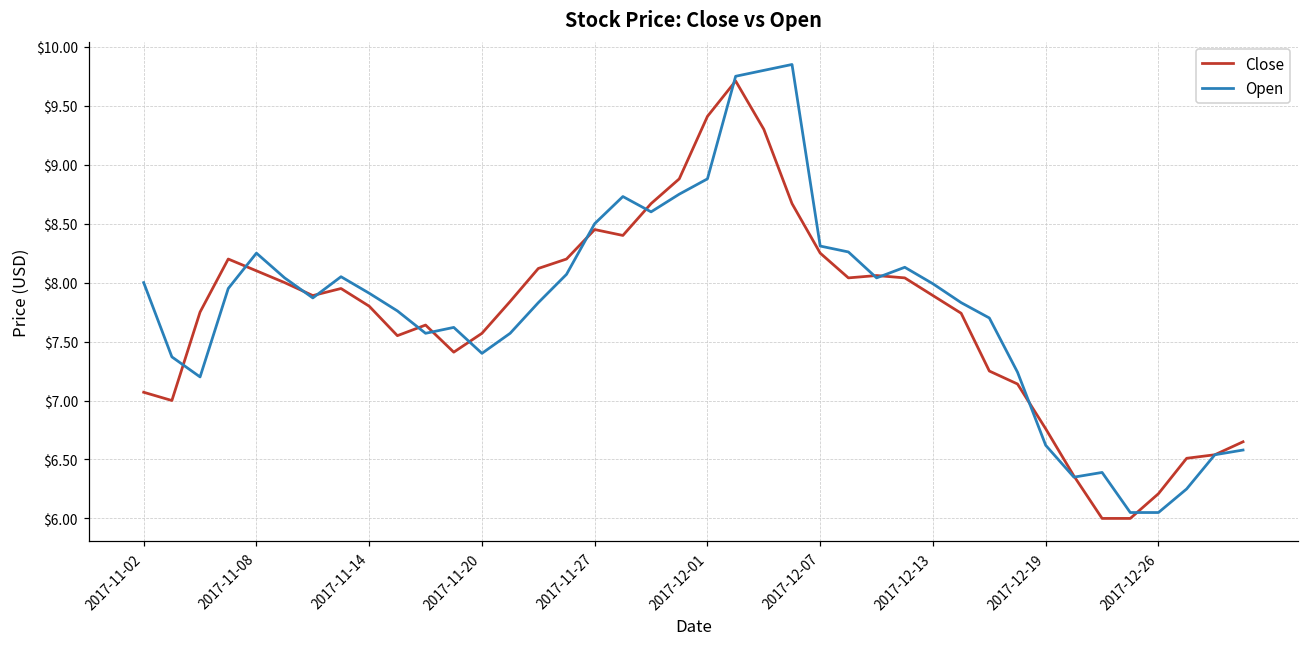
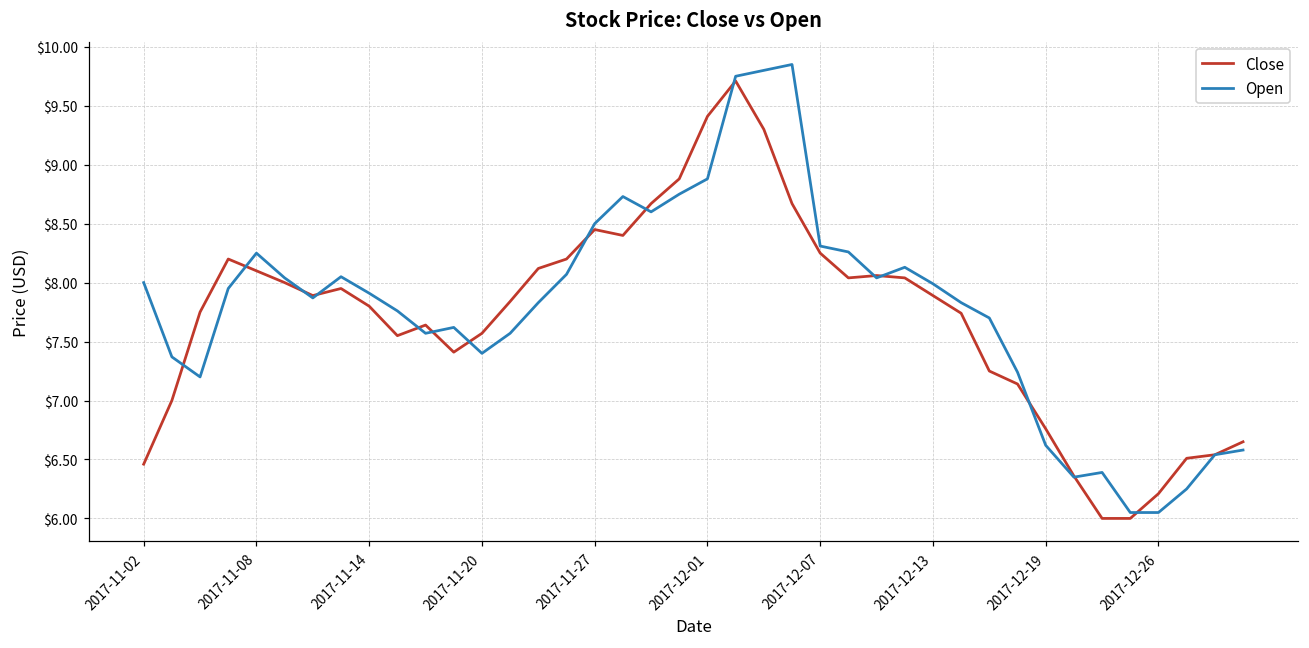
Close, 2017-11-02: $7.07 -> $6.46
